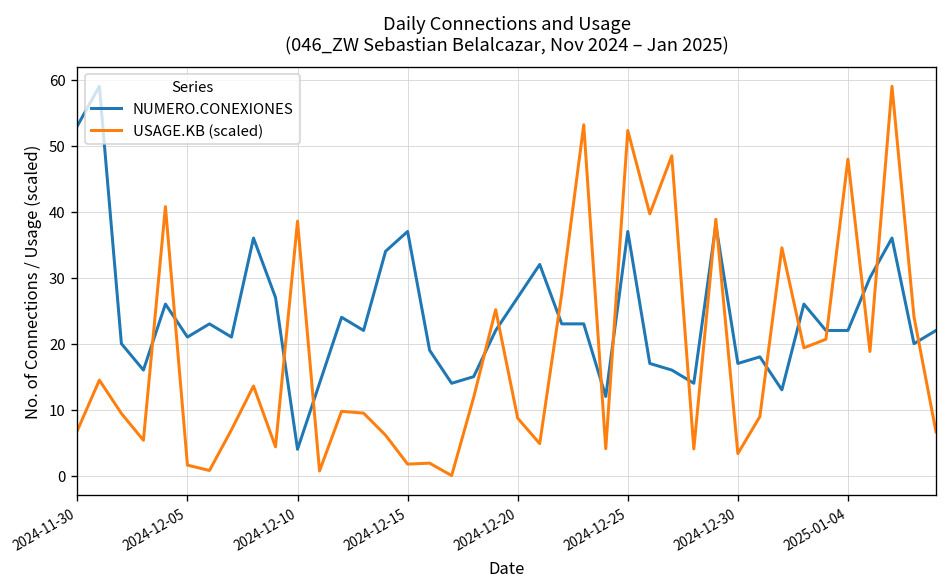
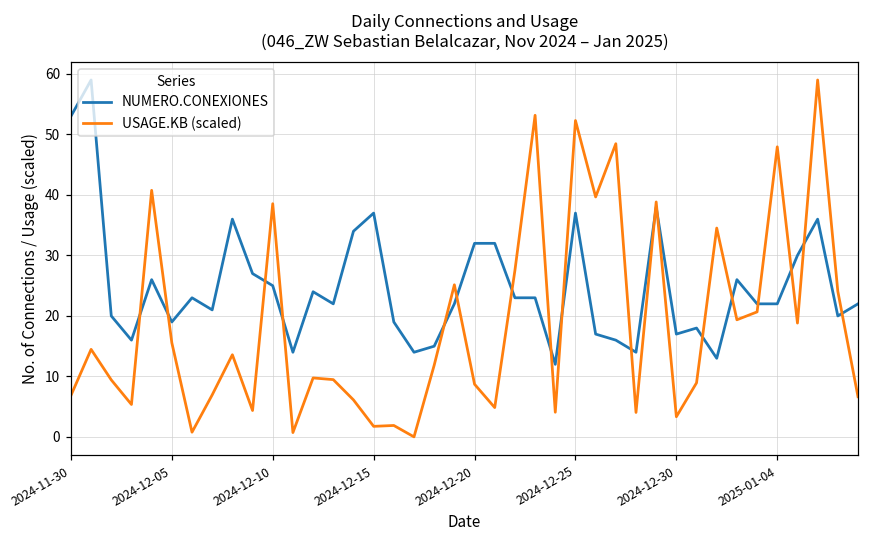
NUMERO.CONEXIONES, 2024-12-05: 21 -> 19
USAGE.KB (scaled), 2024-12-05: 2 -> 16
NUMERO.CONEXIONES, 2024-12-10: 4 -> 25
NUMERO.CONEXIONES, 2024-12-20: 27 -> 32
